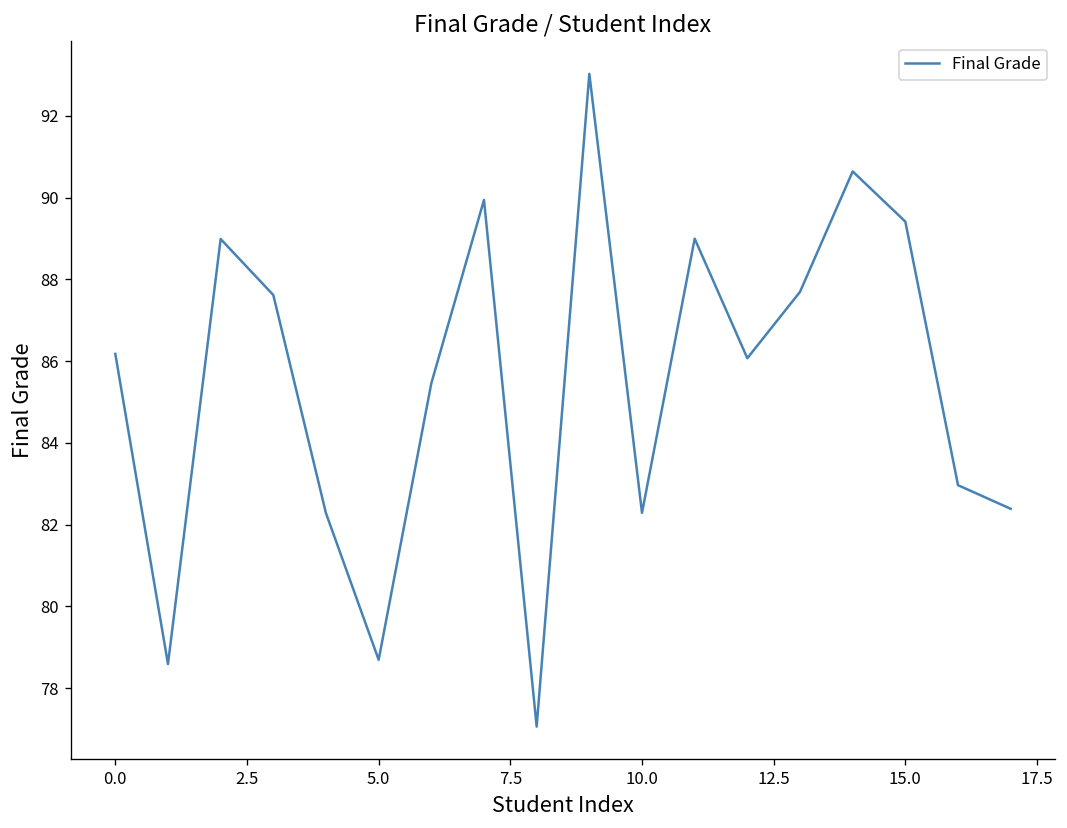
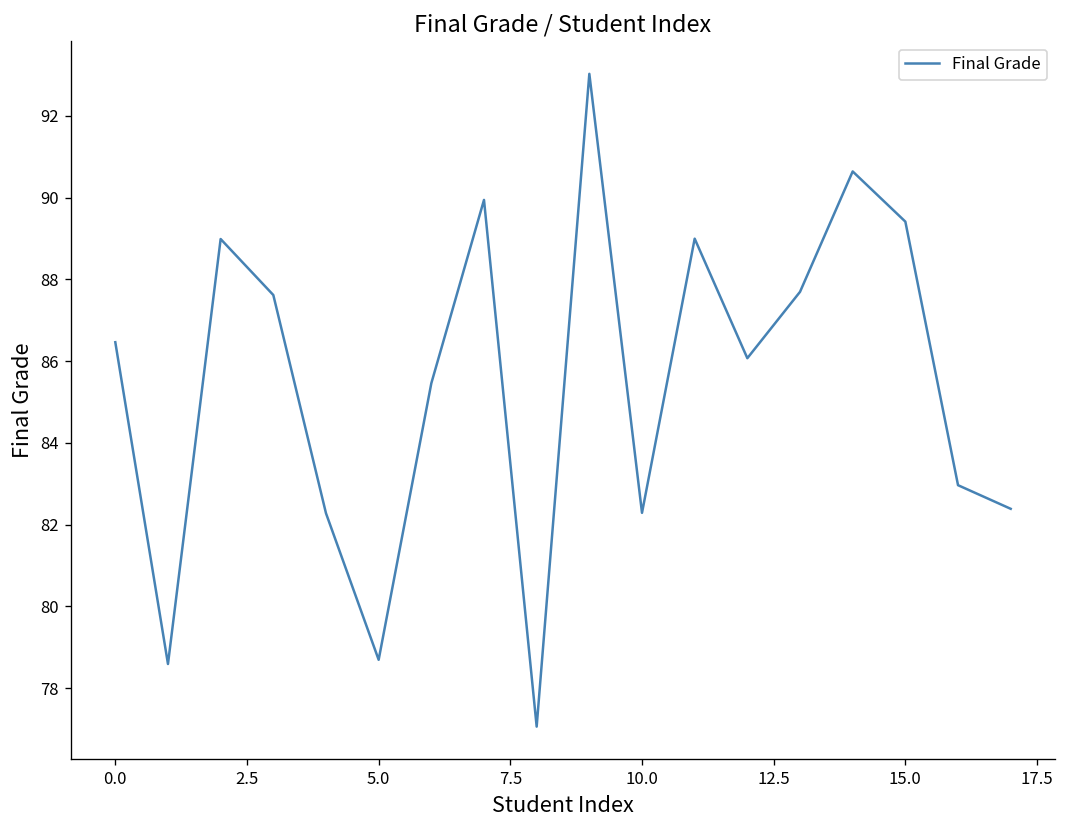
0.0: 86.2 -> 86.5
